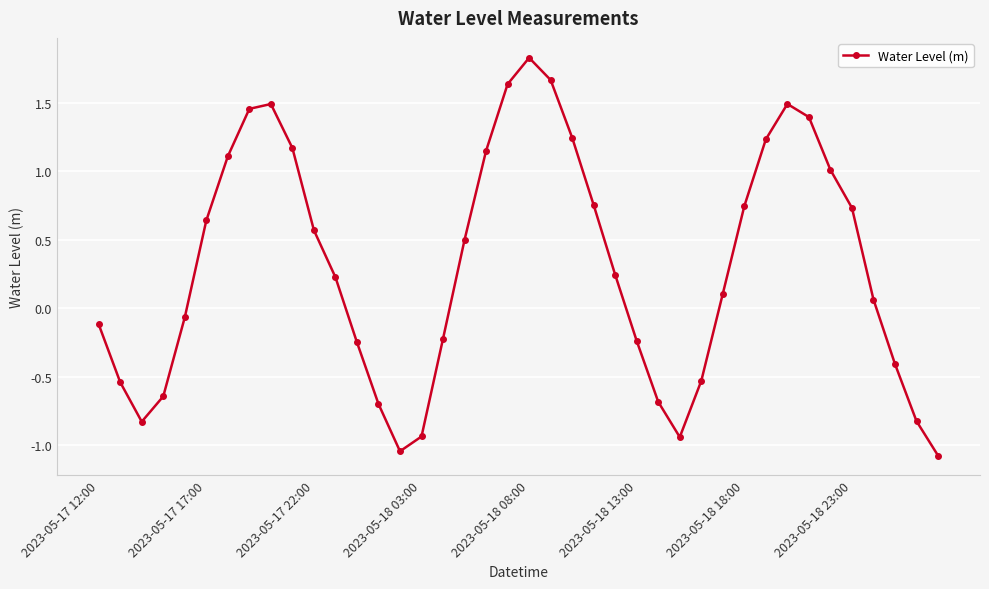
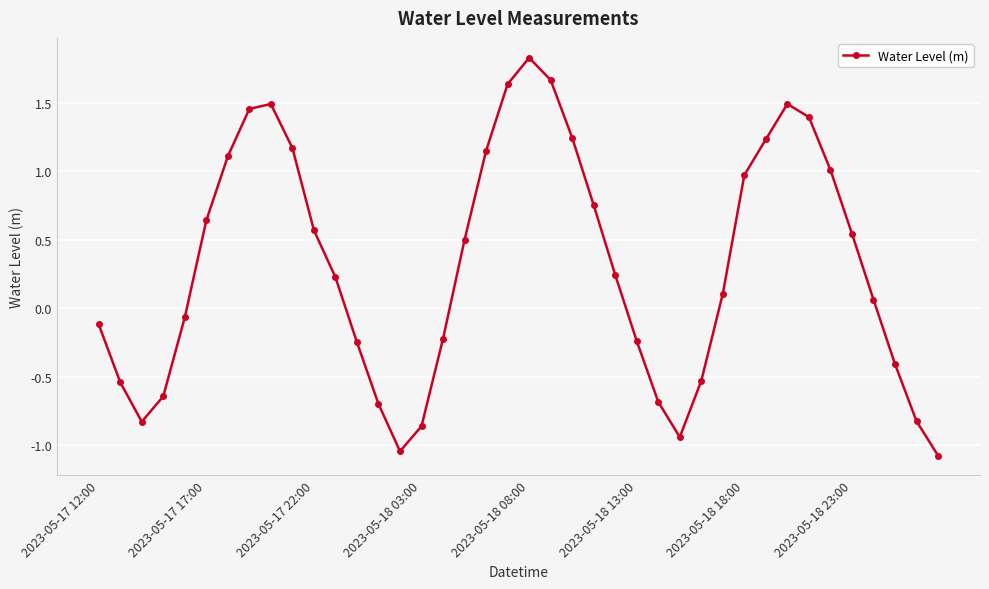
2023-05-18 03:00: -0.94 -> -0.86
2023-05-18 18:00: 0.75 -> 0.97
2023-05-18 23:00: 0.73 -> 0.55
